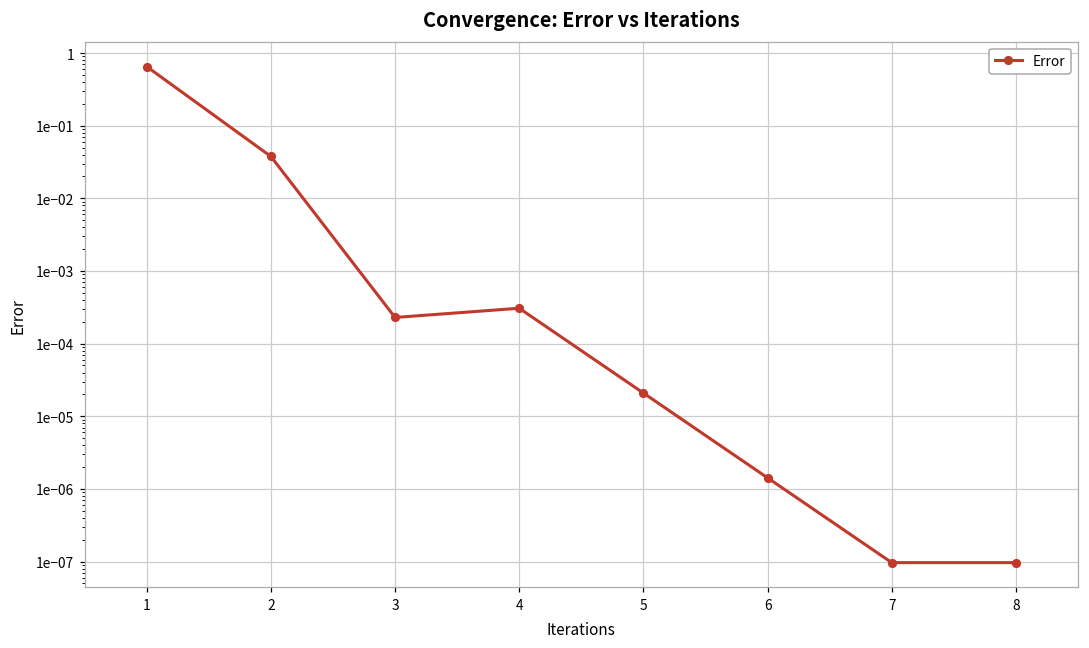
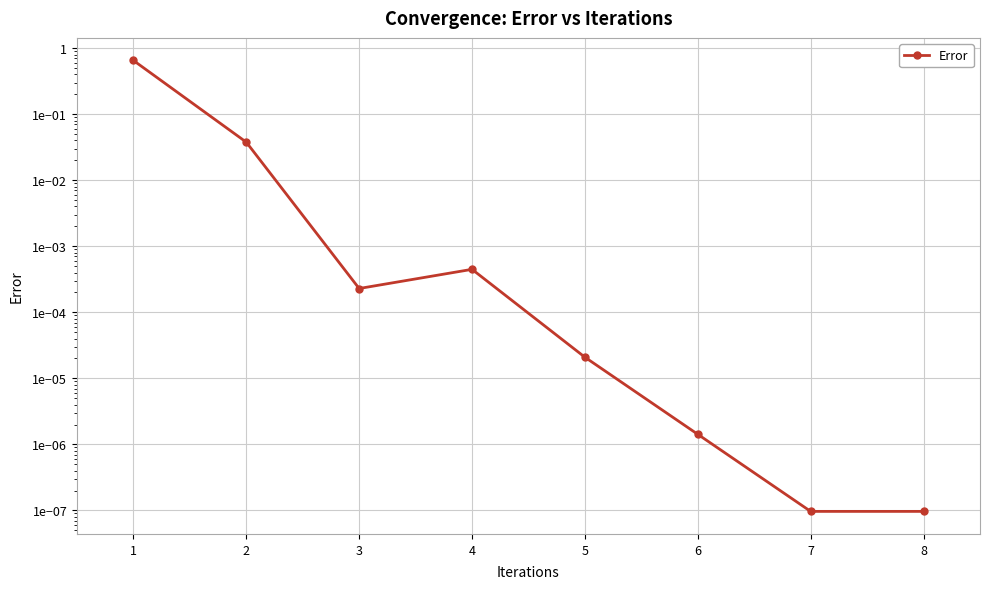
4: 0.0003 -> 0.0004
